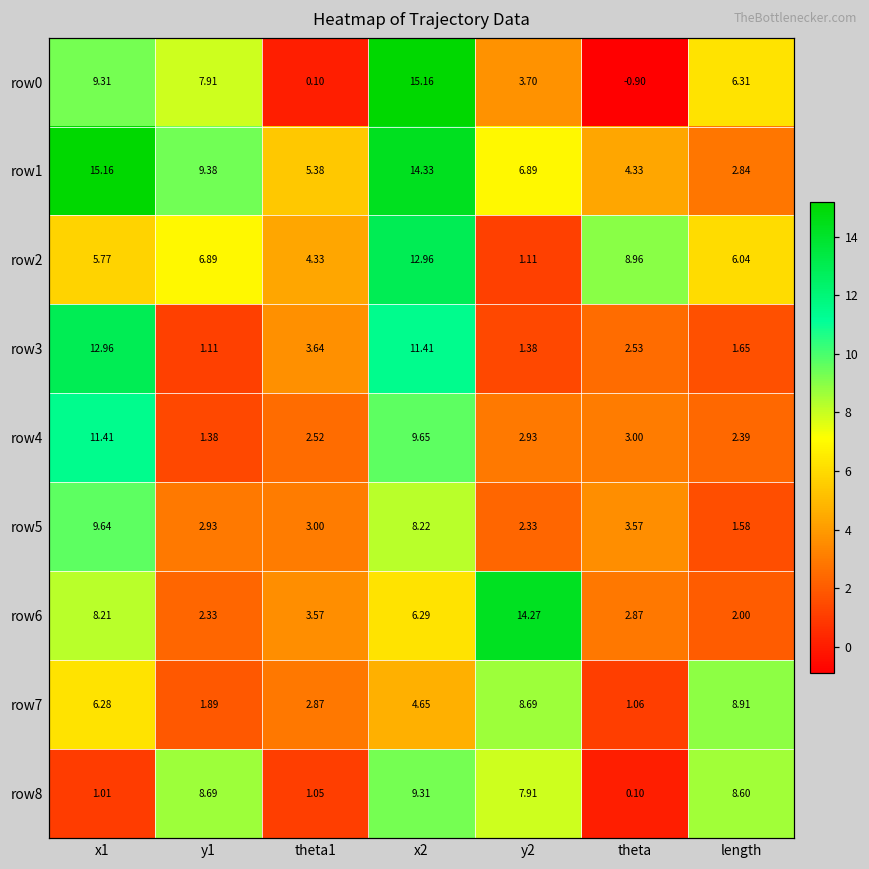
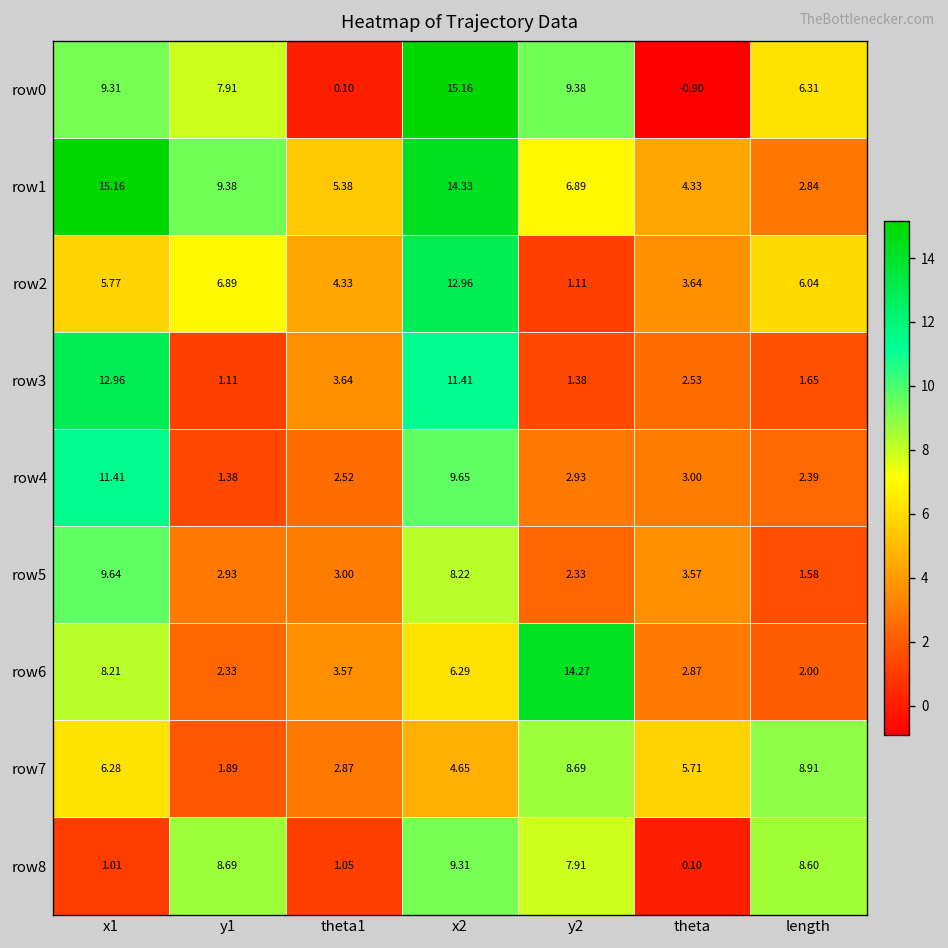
row0, y2: 3.70 -> 9.38
row2, theta: 8.96 -> 3.64
row7, theta: 1.06 -> 5.71
